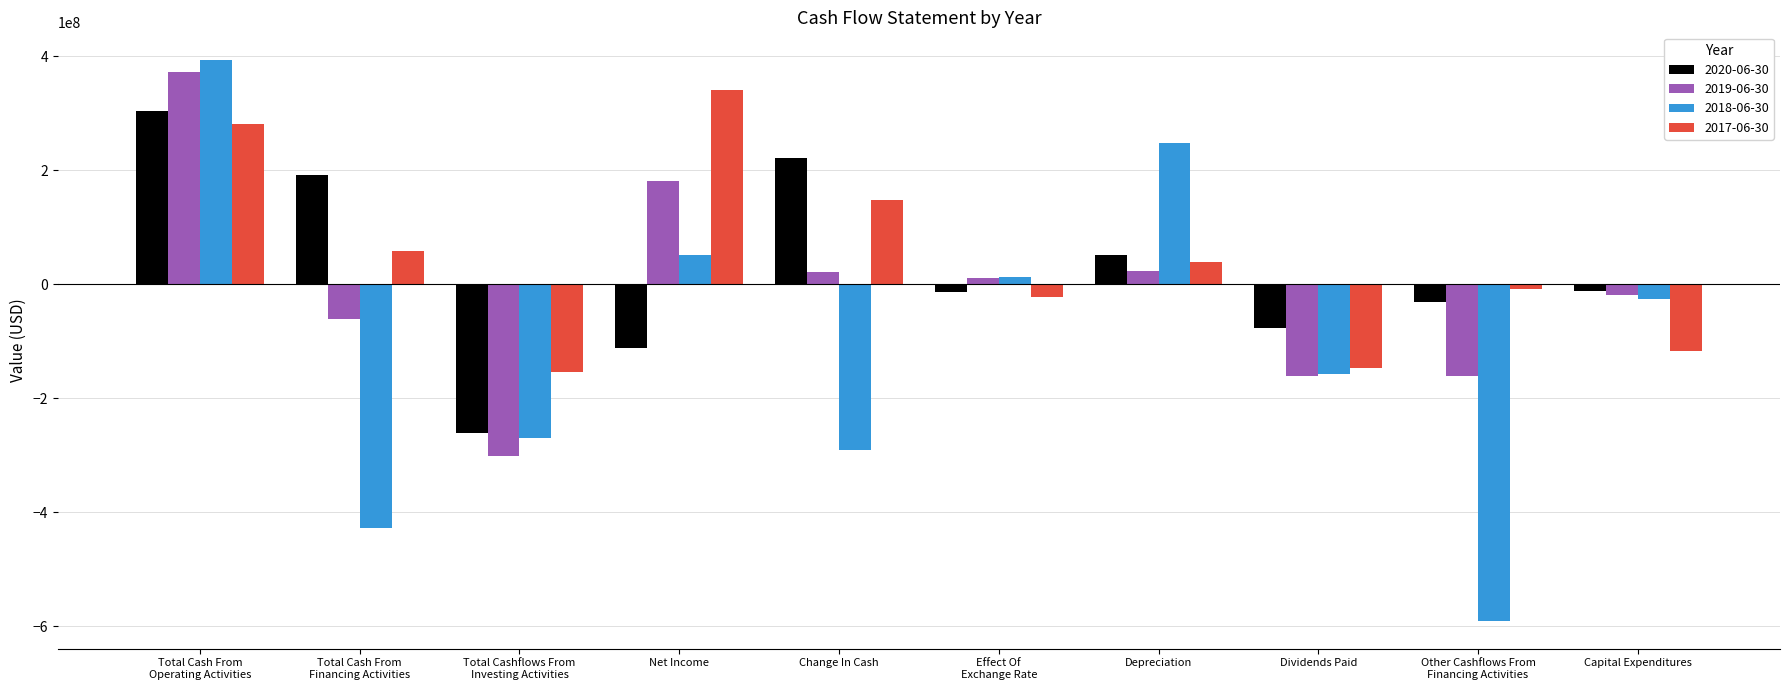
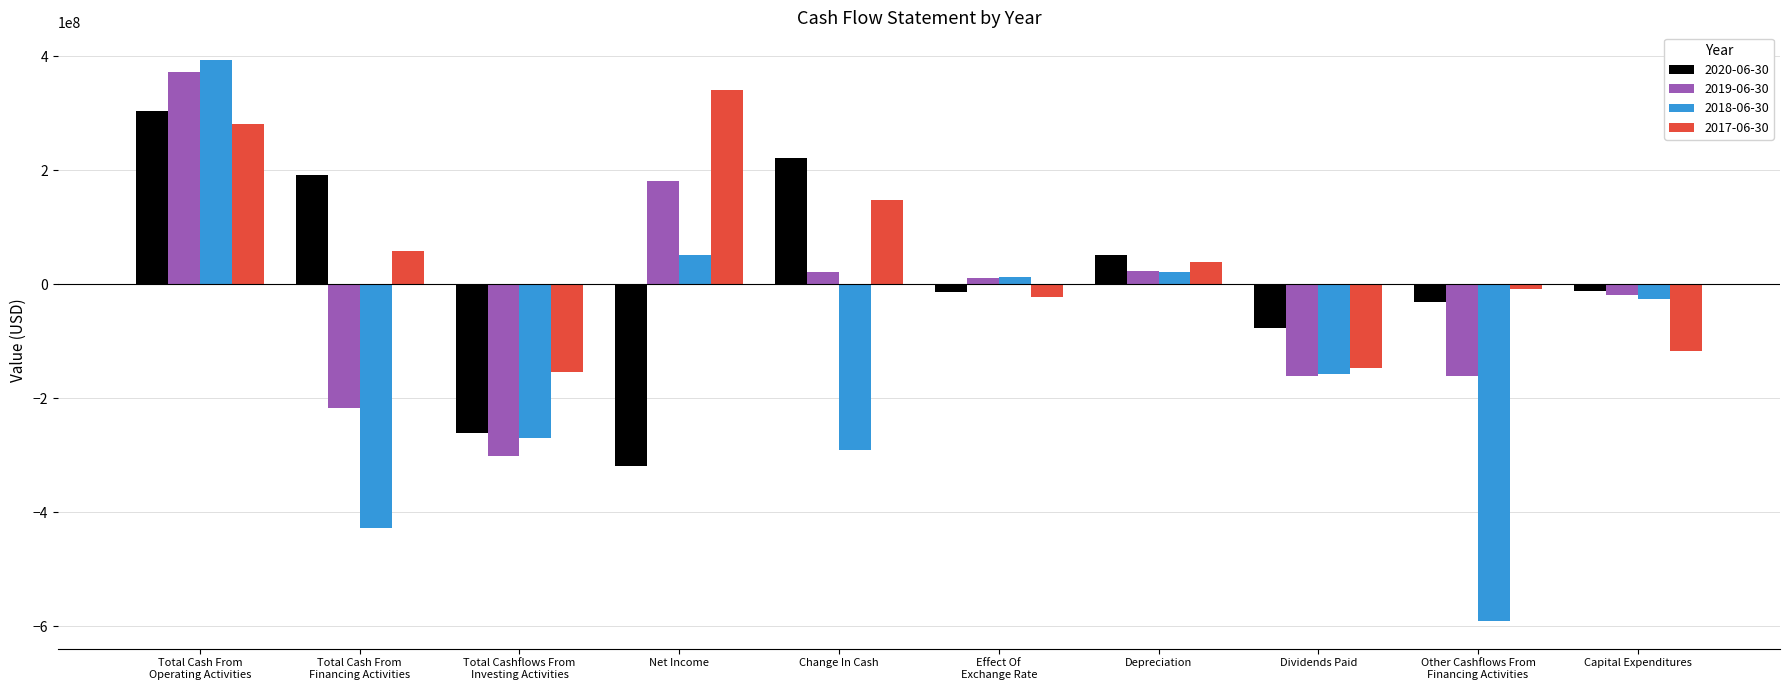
2019-06-30, Total Cash From Financing Activities: -60000000 -> -220000000
2020-06-30, Net Income: -110000000 -> -320000000
2018-06-30, Depreciation: 250000000 -> 20000000
